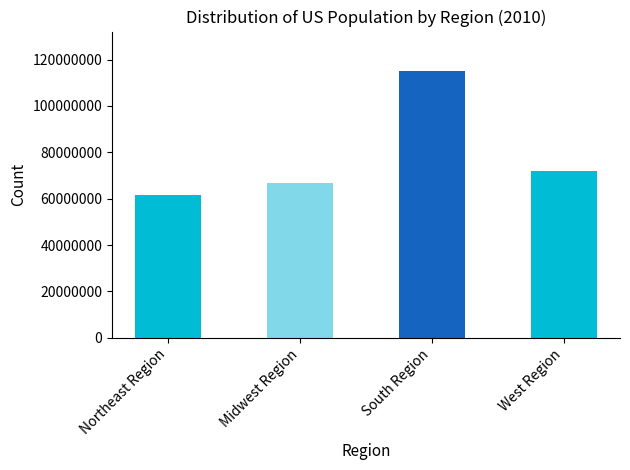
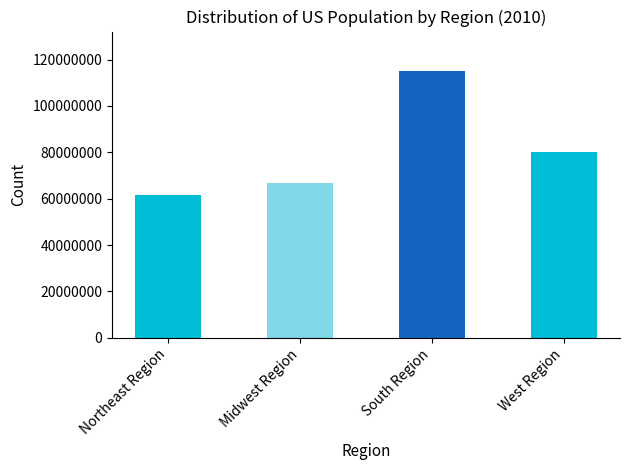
West Region: 72000000 -> 80000000
